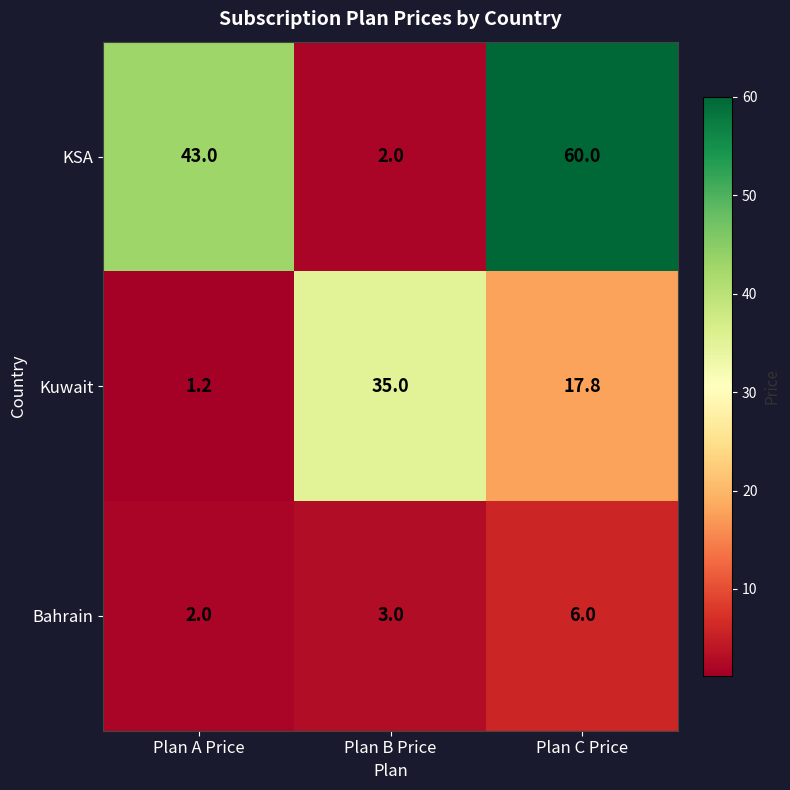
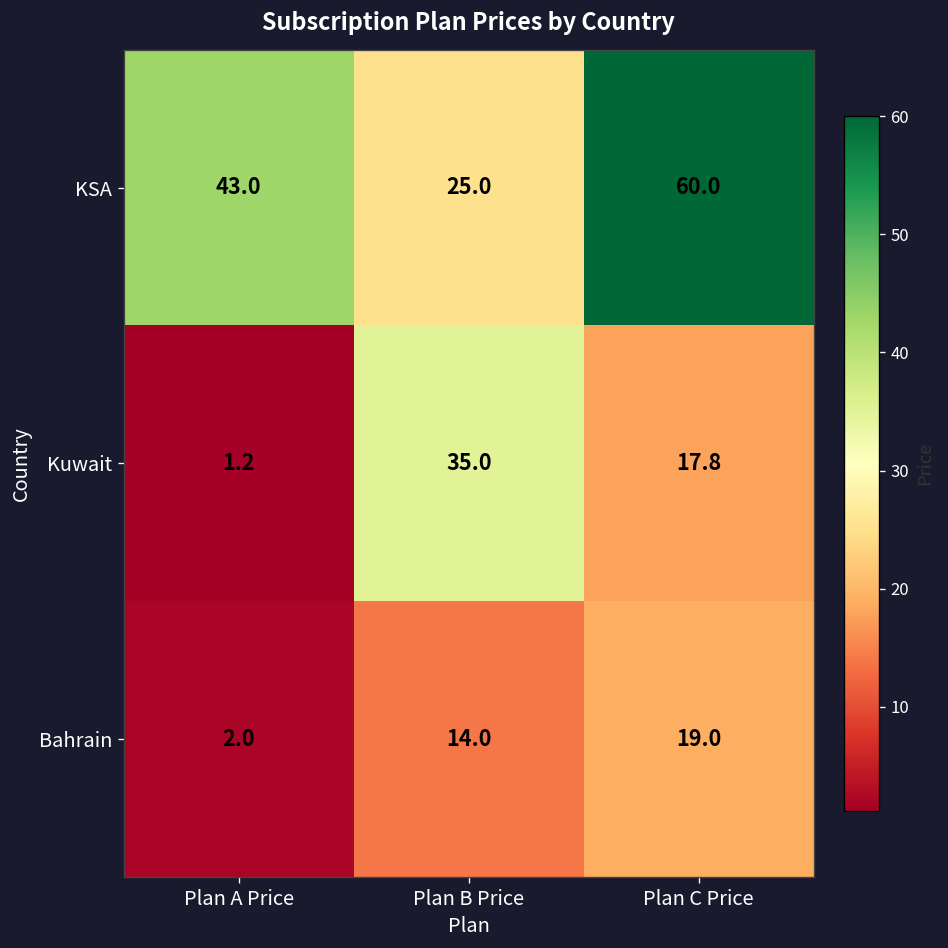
KSA, Plan B Price: 2.0 -> 25.0
Bahrain, Plan B Price: 3.0 -> 14.0
Bahrain, Plan C Price: 6.0 -> 19.0
